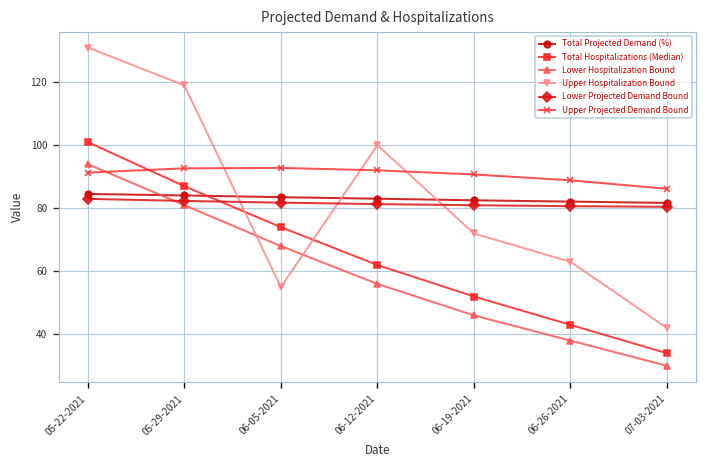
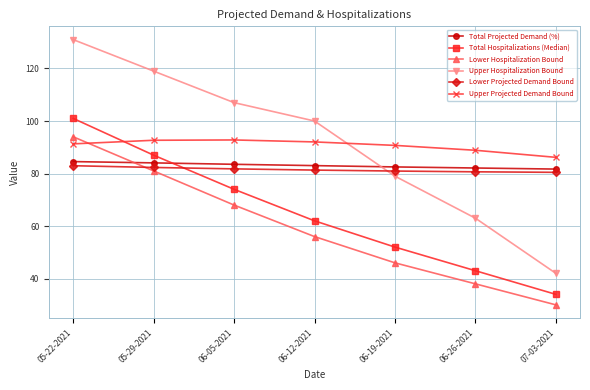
Upper Hospitalization Bound, 06-05-2021: 55 -> 107
Upper Hospitalization Bound, 06-19-2021: 72 -> 79
